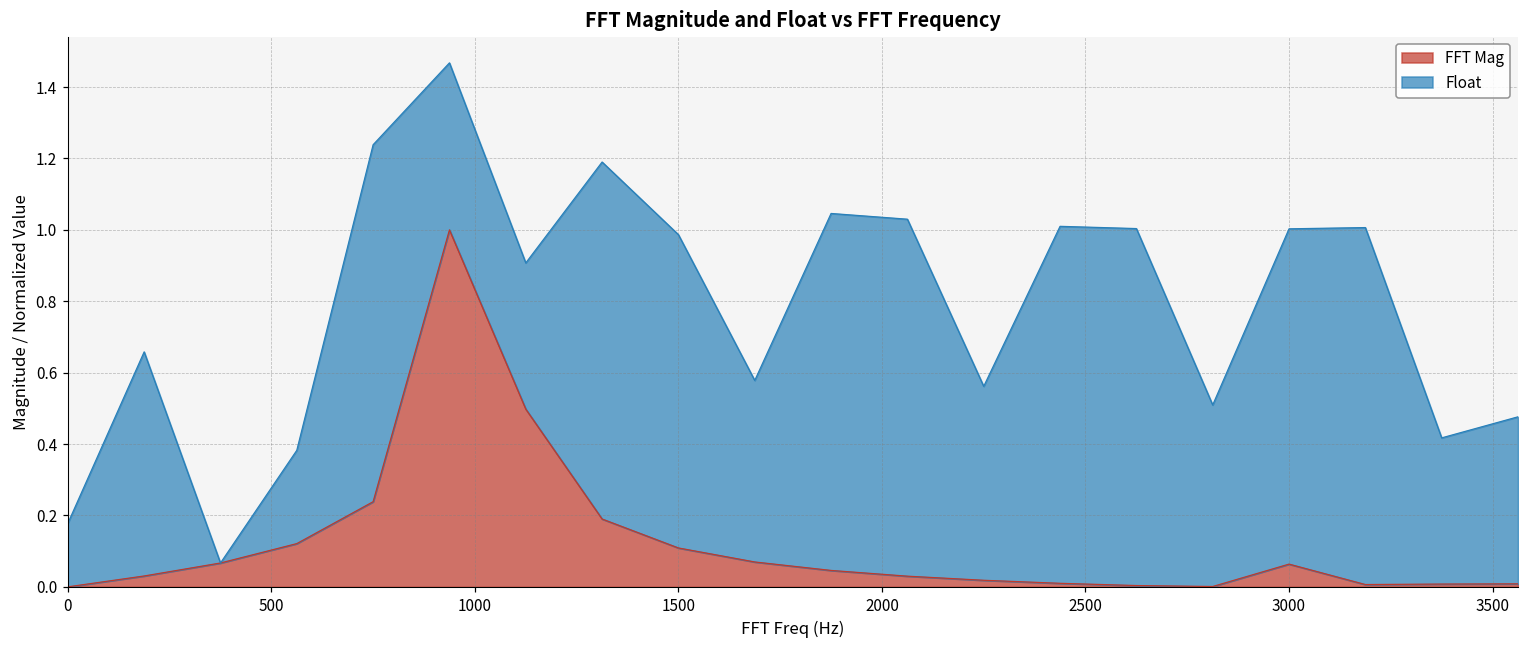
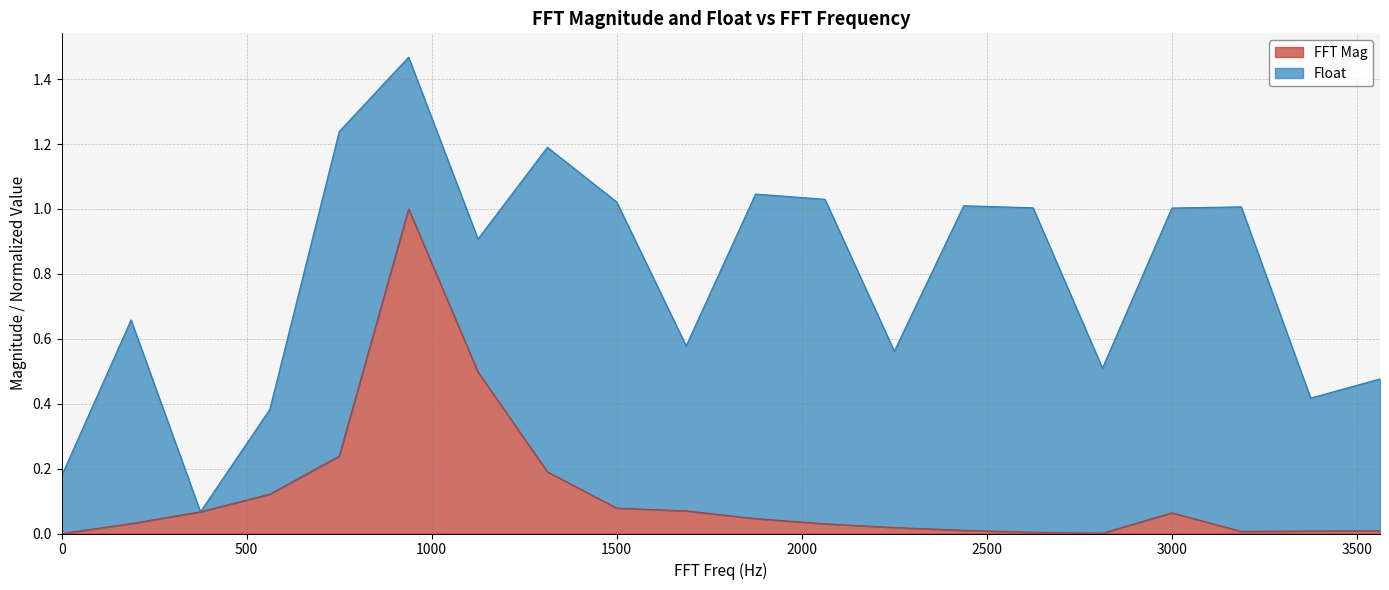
FFT Mag, 1500: 0.11 -> 0.08
Float, 1500: 0.88 -> 0.94
